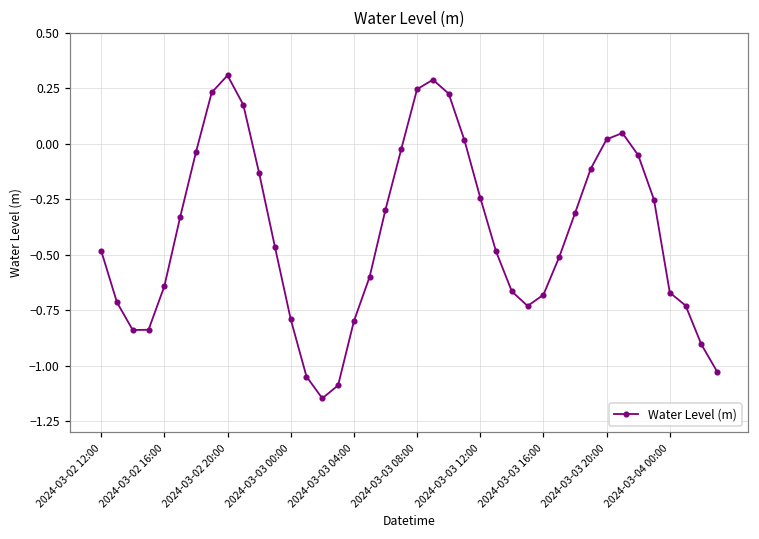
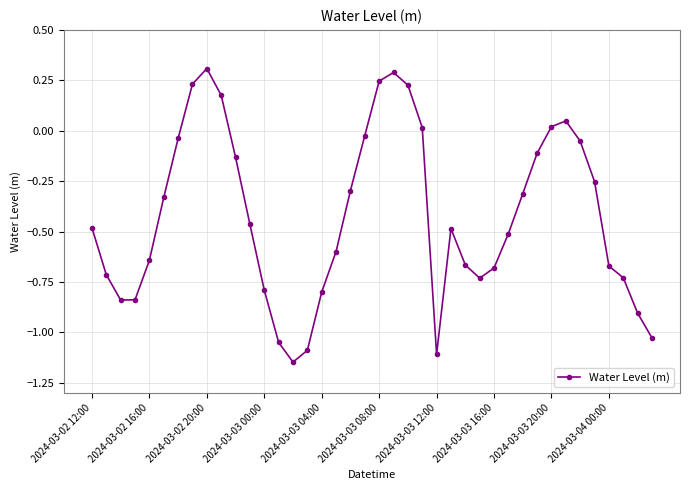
2024-03-03 12:00: -0.24 -> -1.11
